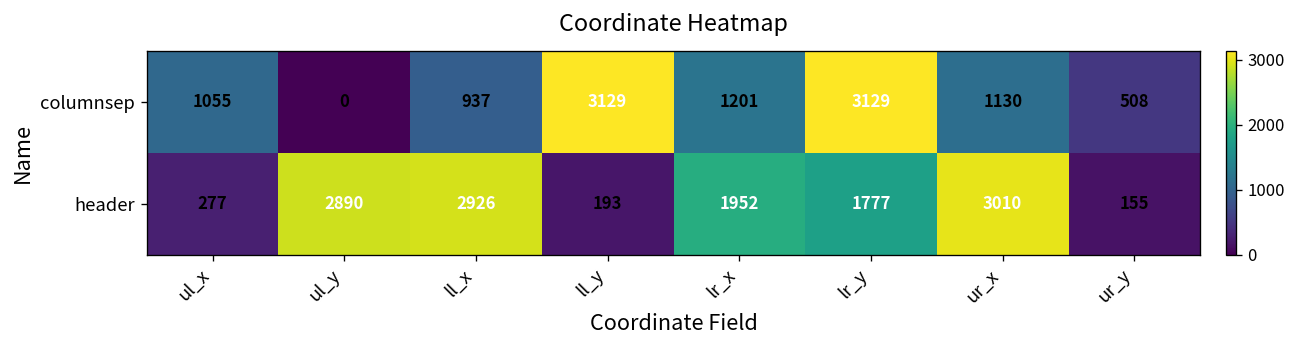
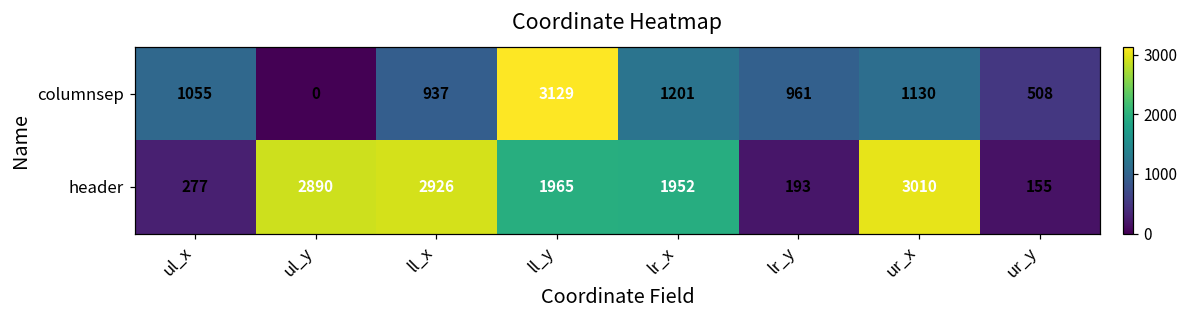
columnsep, lr_y: 3129 -> 961
header, ll_y: 193 -> 1965
header, lr_y: 1777 -> 193
